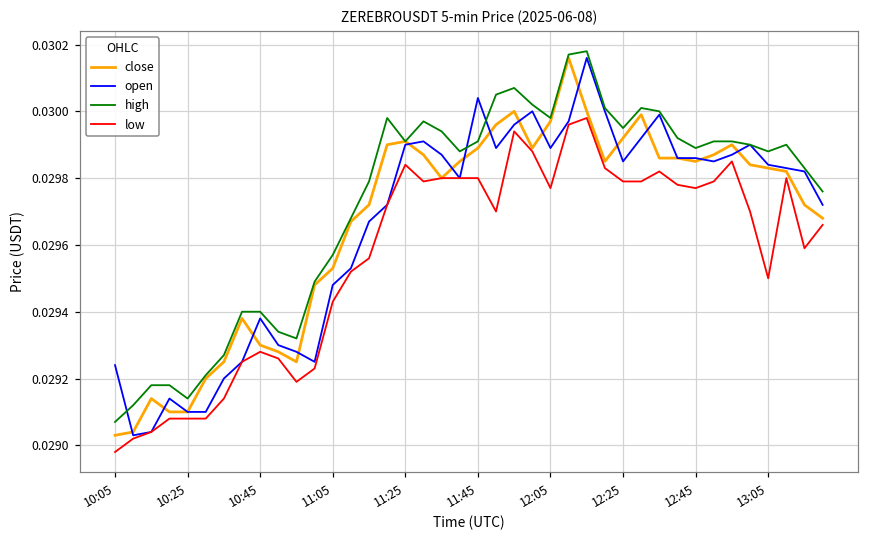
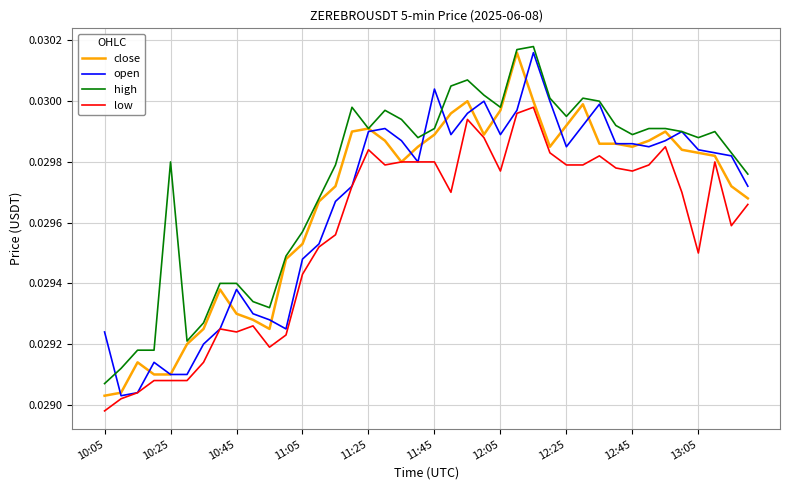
high, 10:25: 0.02914 -> 0.02980
low, 10:45: 0.02928 -> 0.02924
